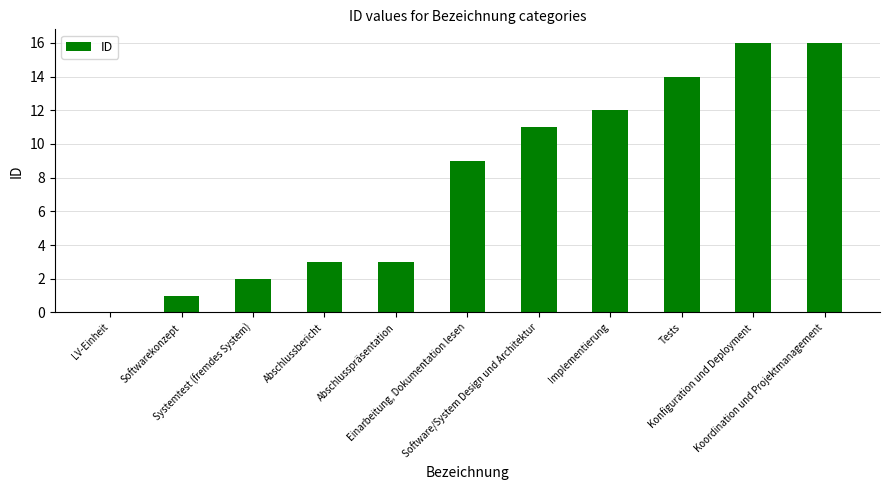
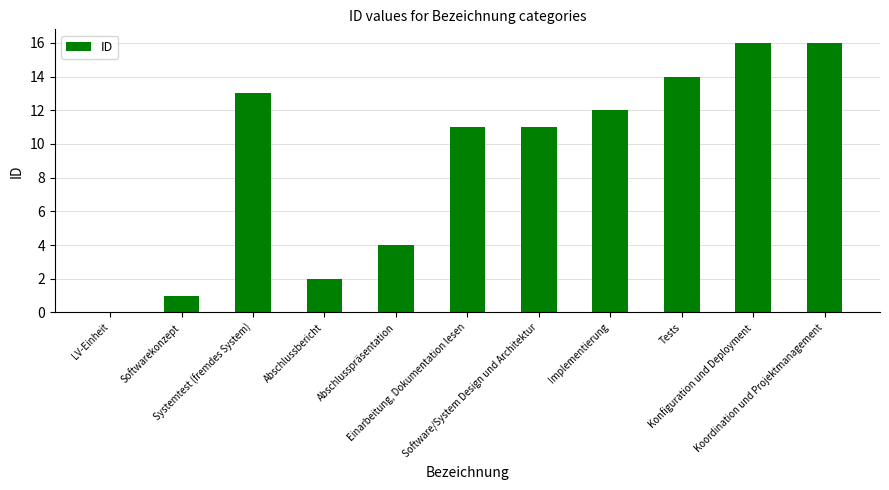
Systemtest (fremdes System): 2 -> 13
Abschlussbericht: 3 -> 2
Abschlusspräsentation: 3 -> 4
Einarbeitung, Dokumentation lesen: 9 -> 11
